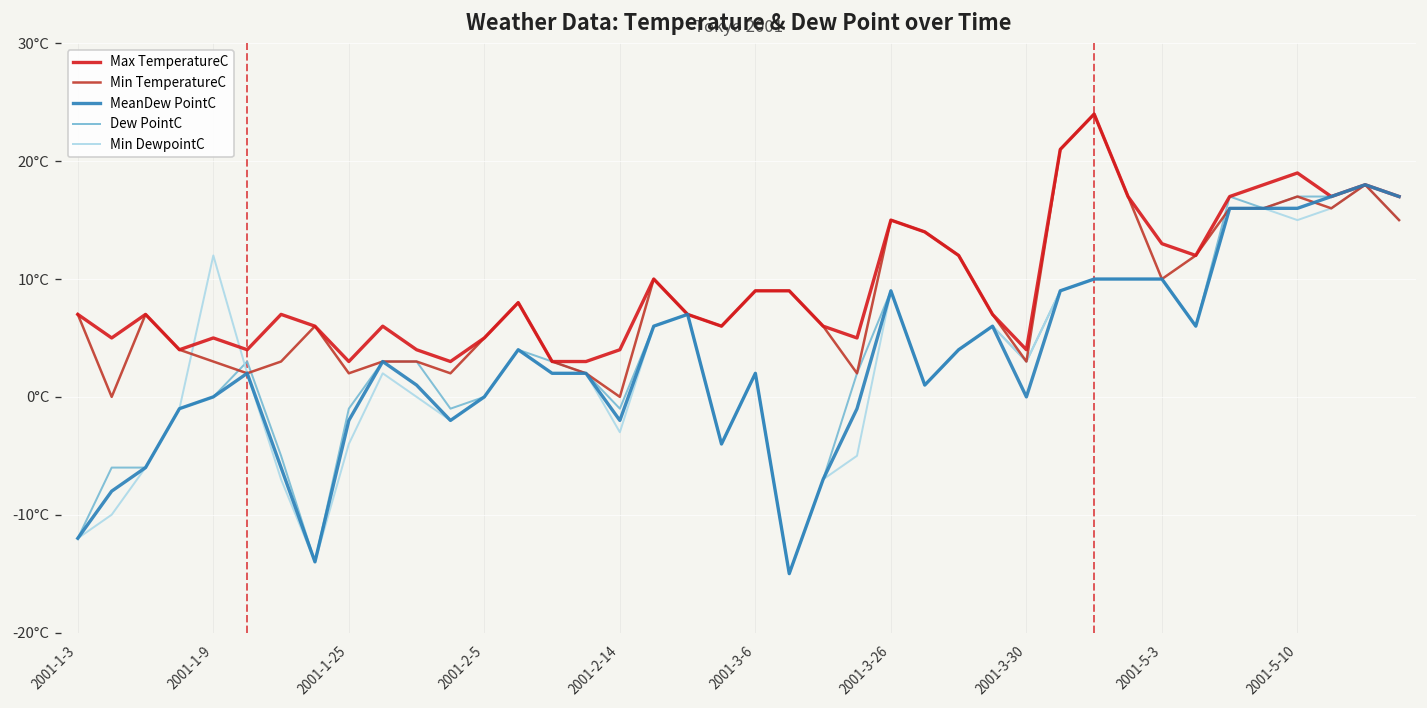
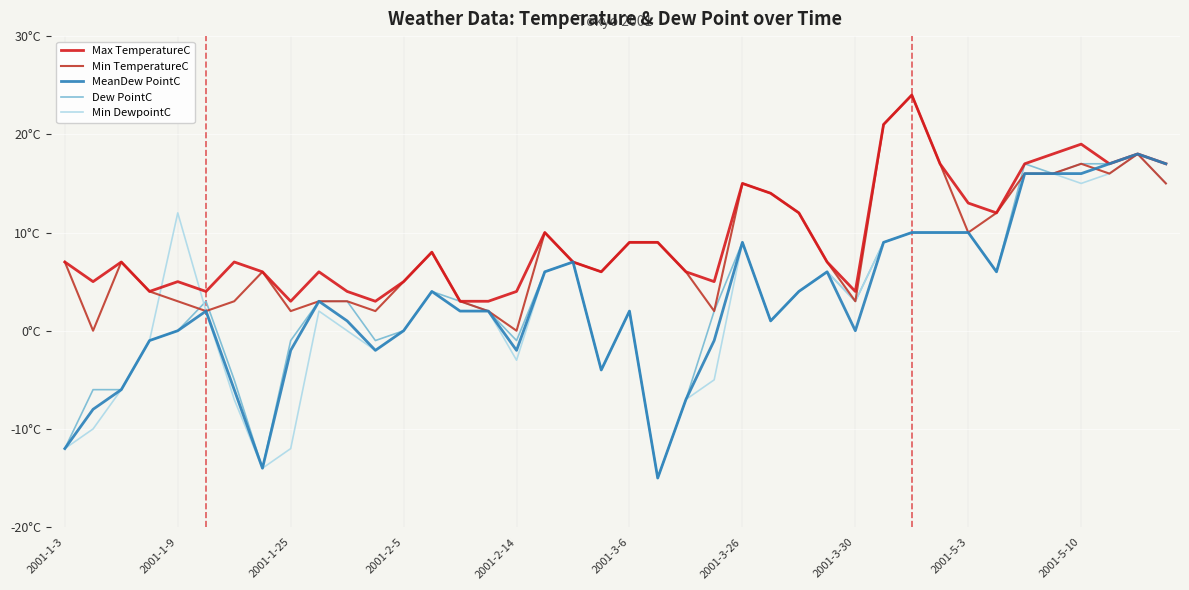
Min DewpointC, 2001-1-25: -4°C -> -12°C
